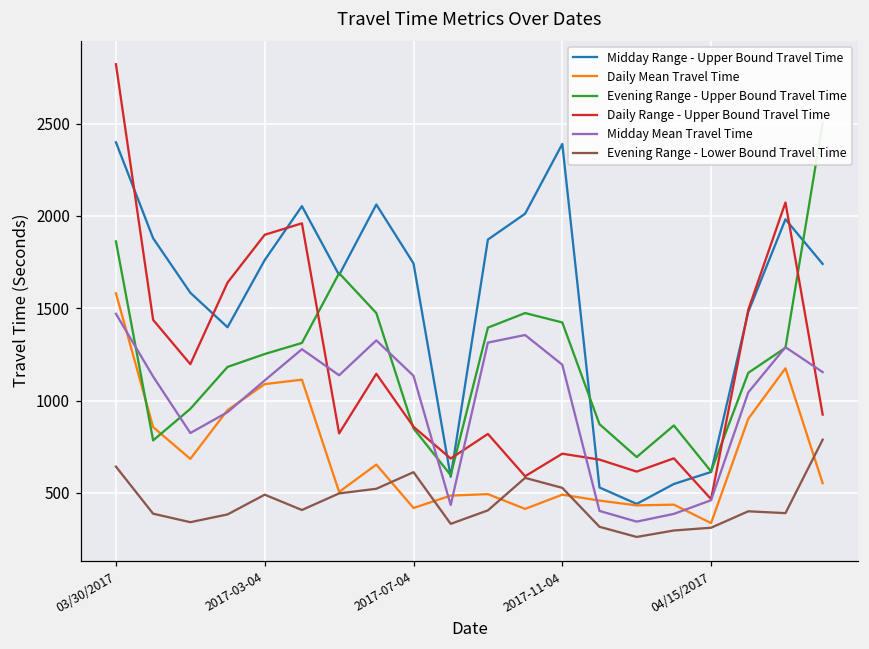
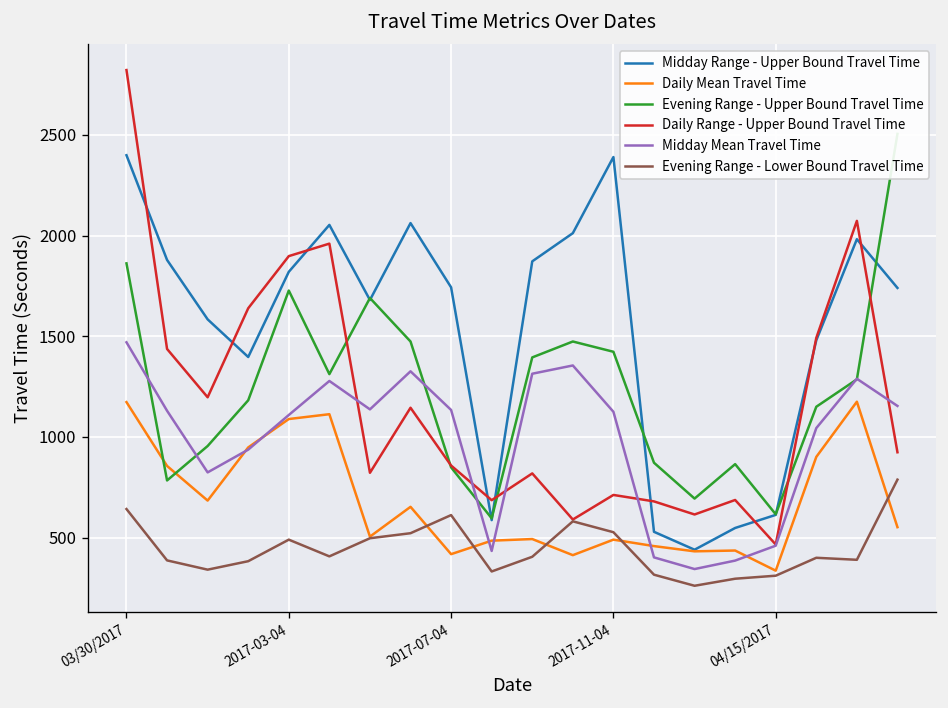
Daily Mean Travel Time, 03/30/2017: 1580 -> 1170
Midday Range - Upper Bound Travel Time, 2017-03-04: 1760 -> 1820
Evening Range - Upper Bound Travel Time, 2017-03-04: 1250 -> 1730
Midday Mean Travel Time, 2017-11-04: 1190 -> 1130
